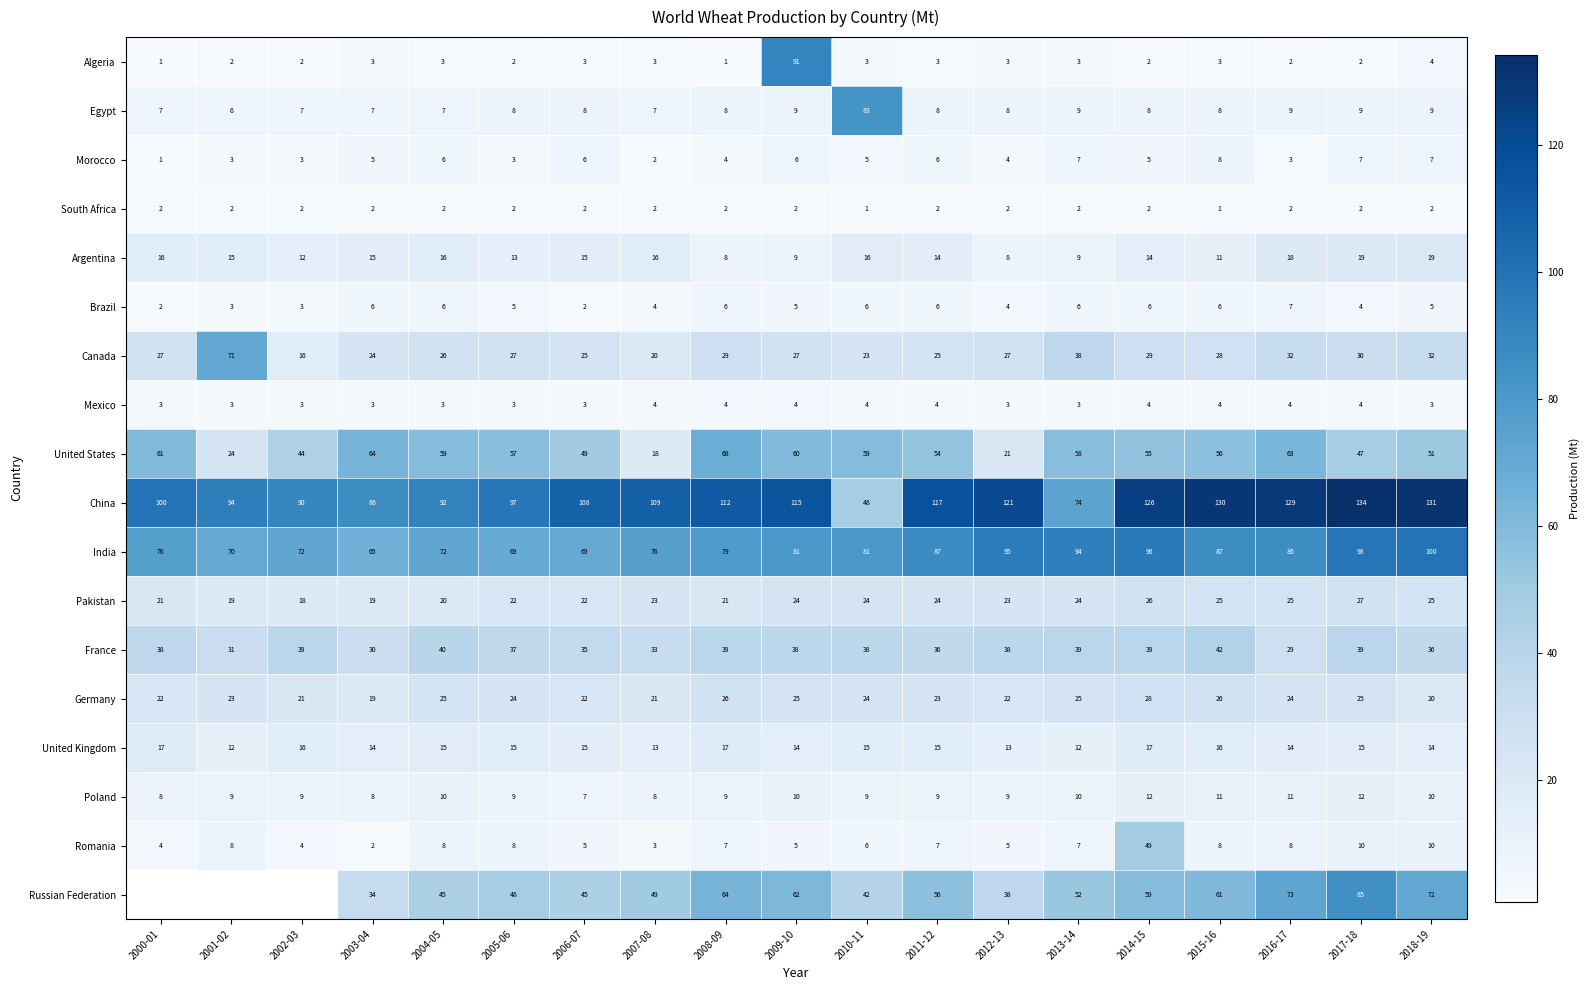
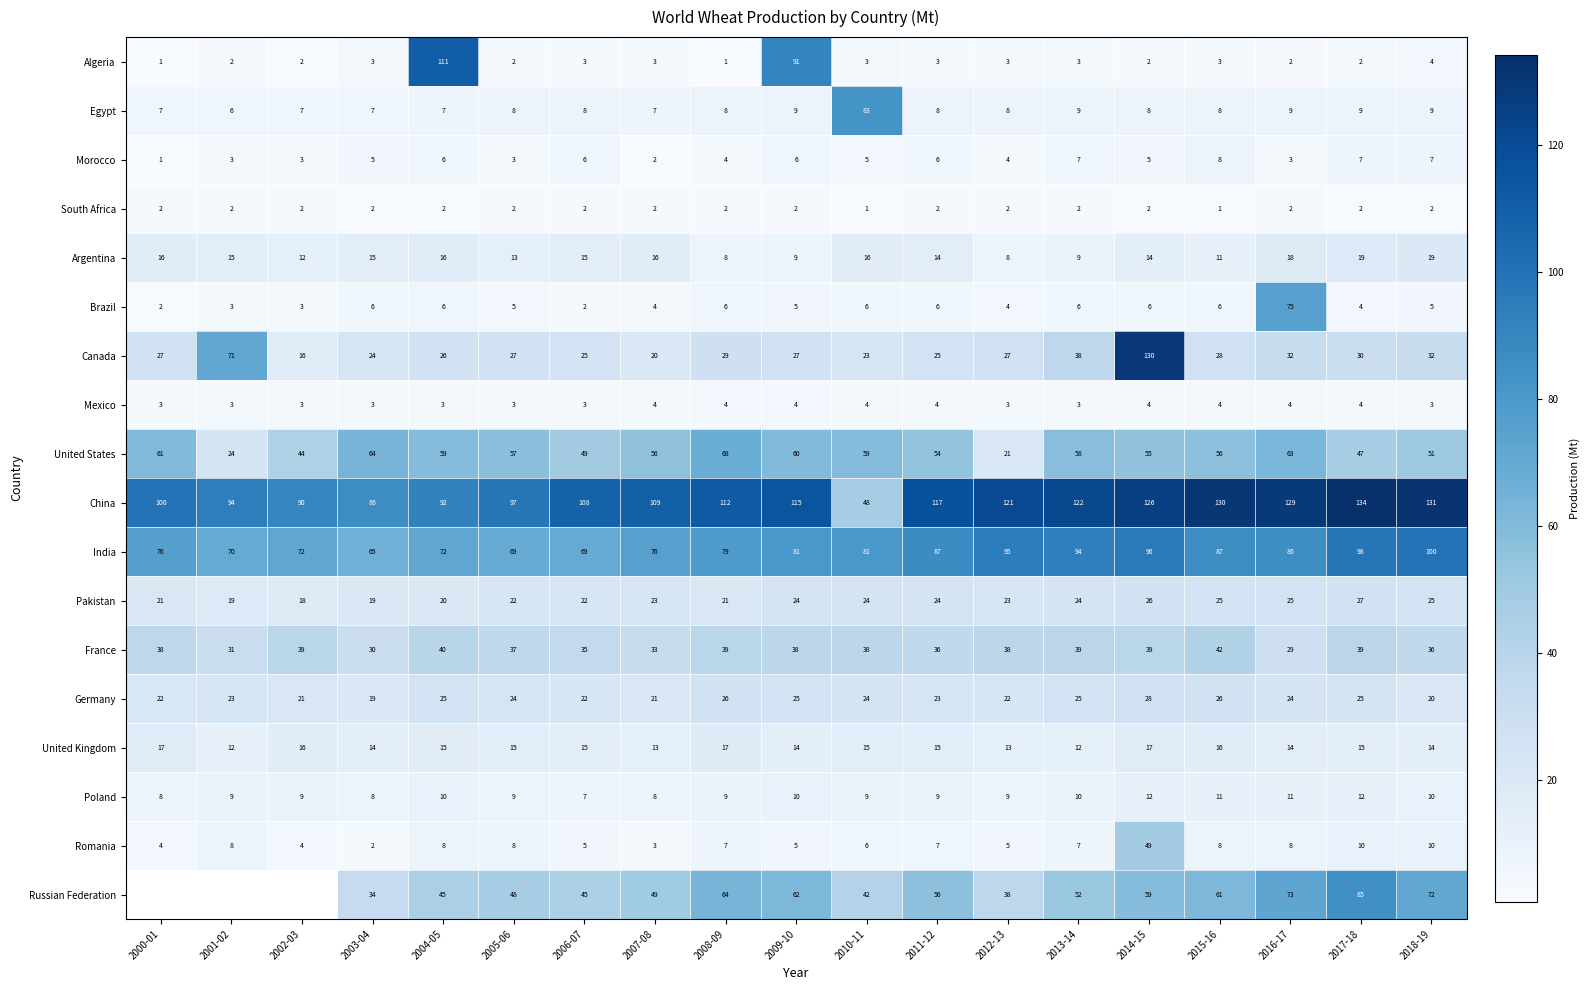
Algeria, 2004-05: 3 -> 111
Brazil, 2016-17: 7 -> 75
Canada, 2014-15: 29 -> 130
United States, 2007-08: 18 -> 56
China, 2013-14: 74 -> 122
